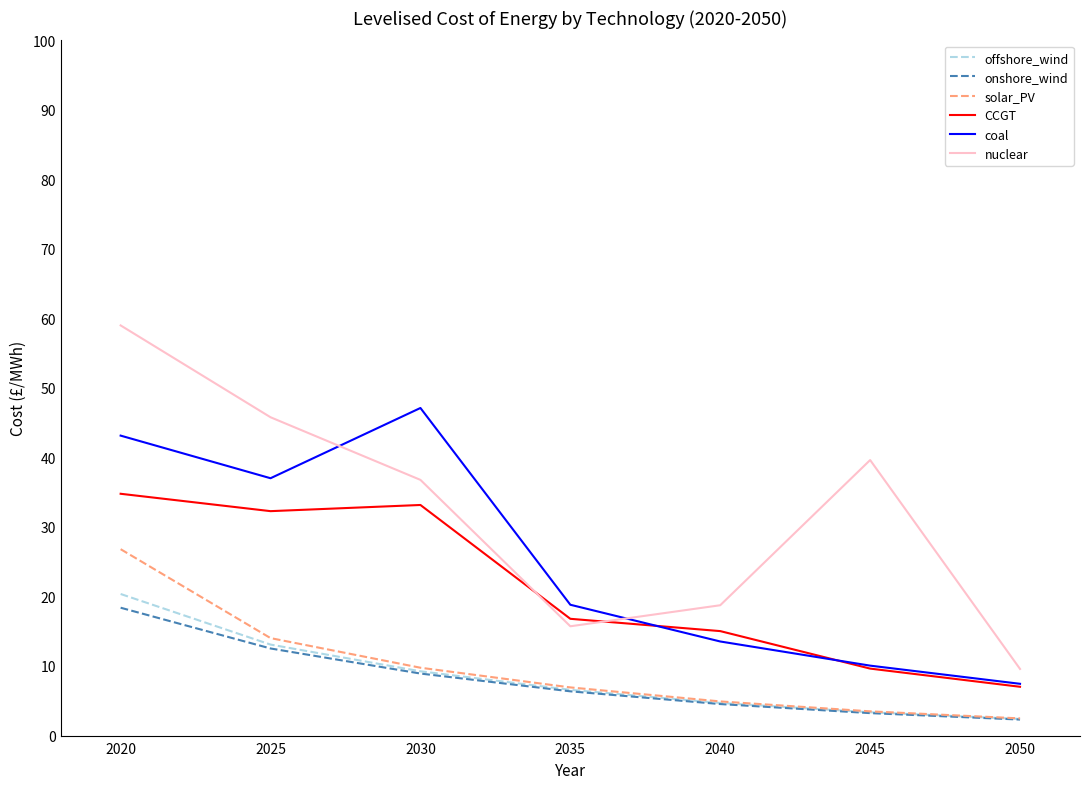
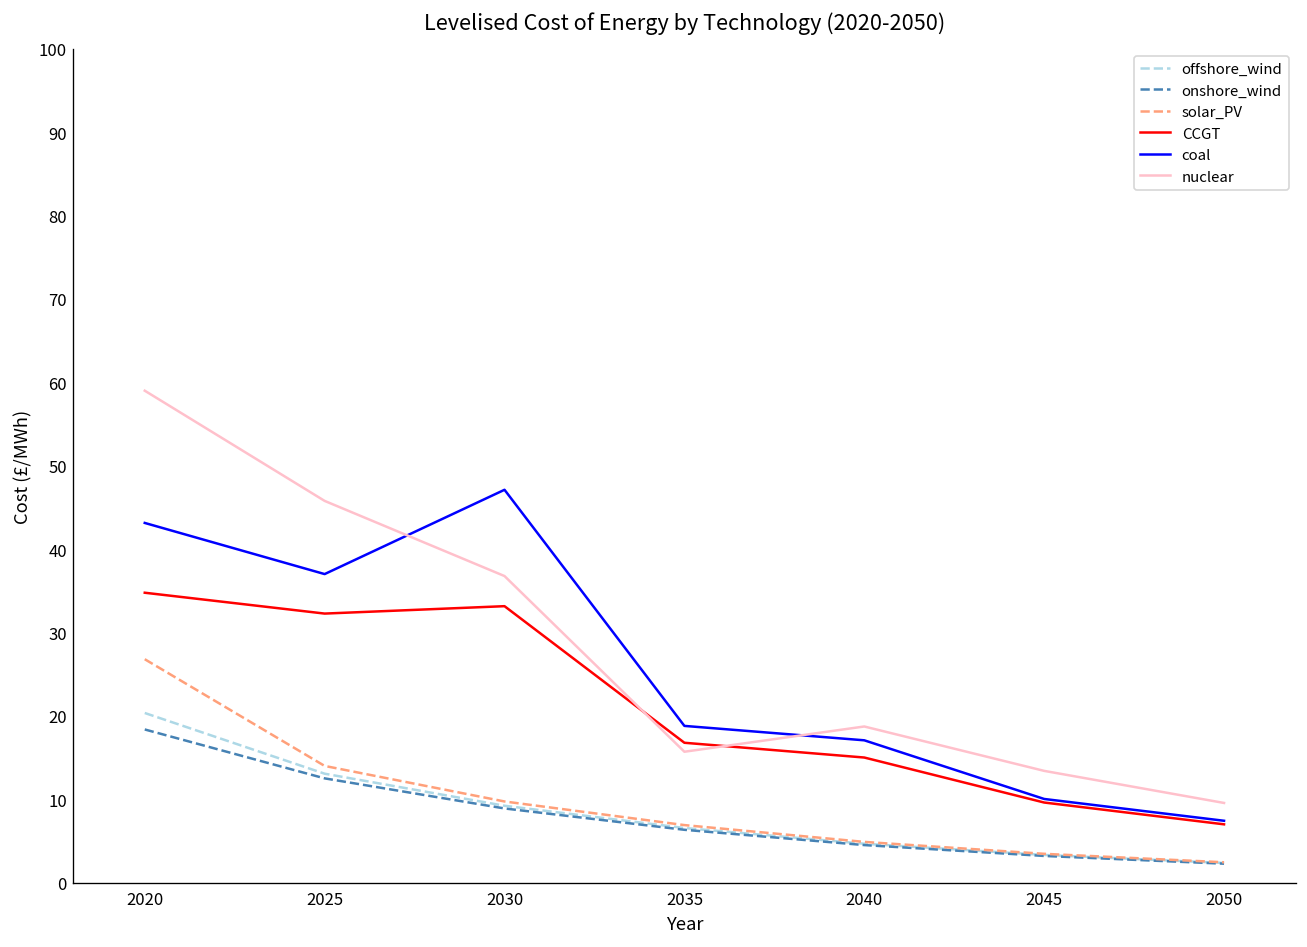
coal, 2040: 14 -> 17
nuclear, 2045: 40 -> 13
